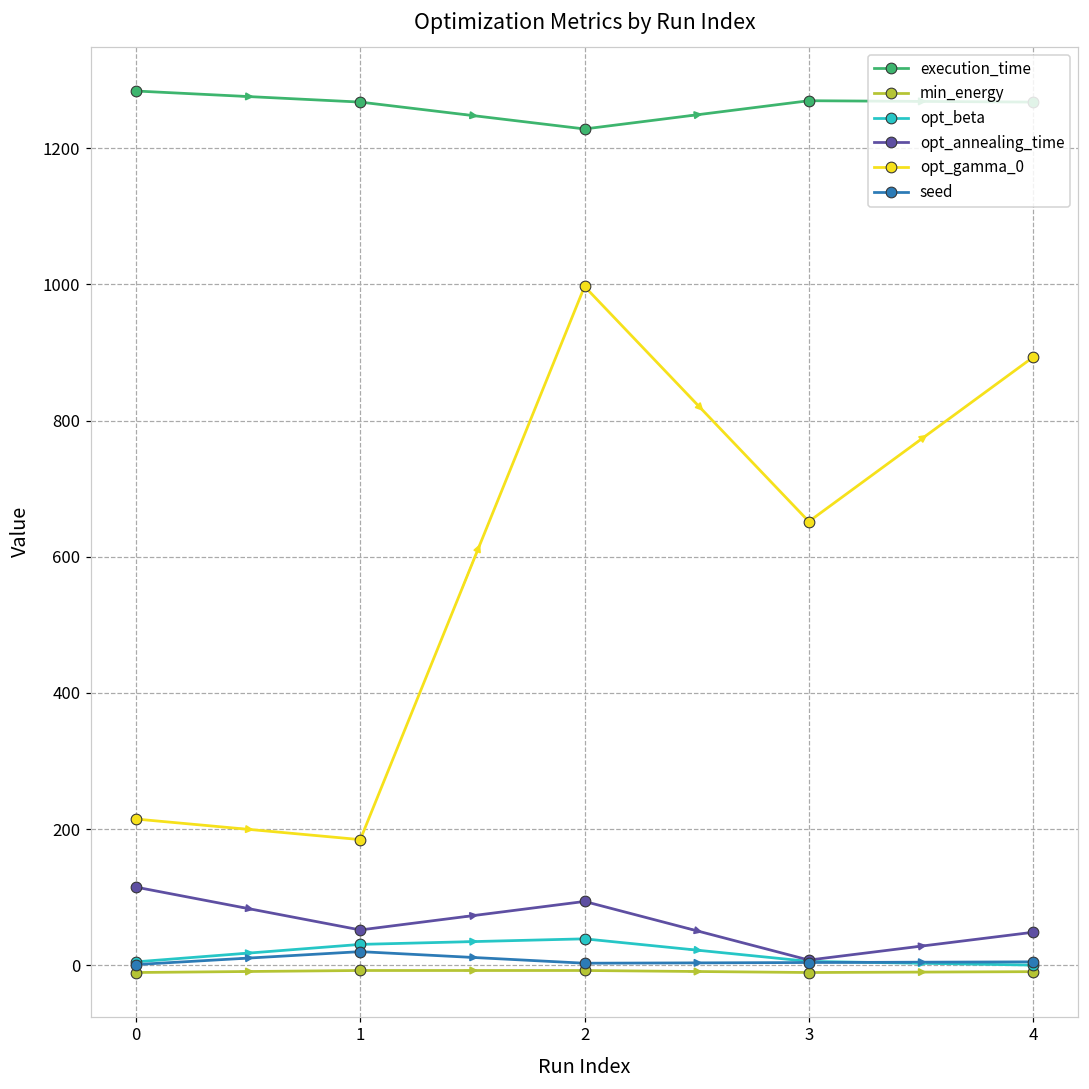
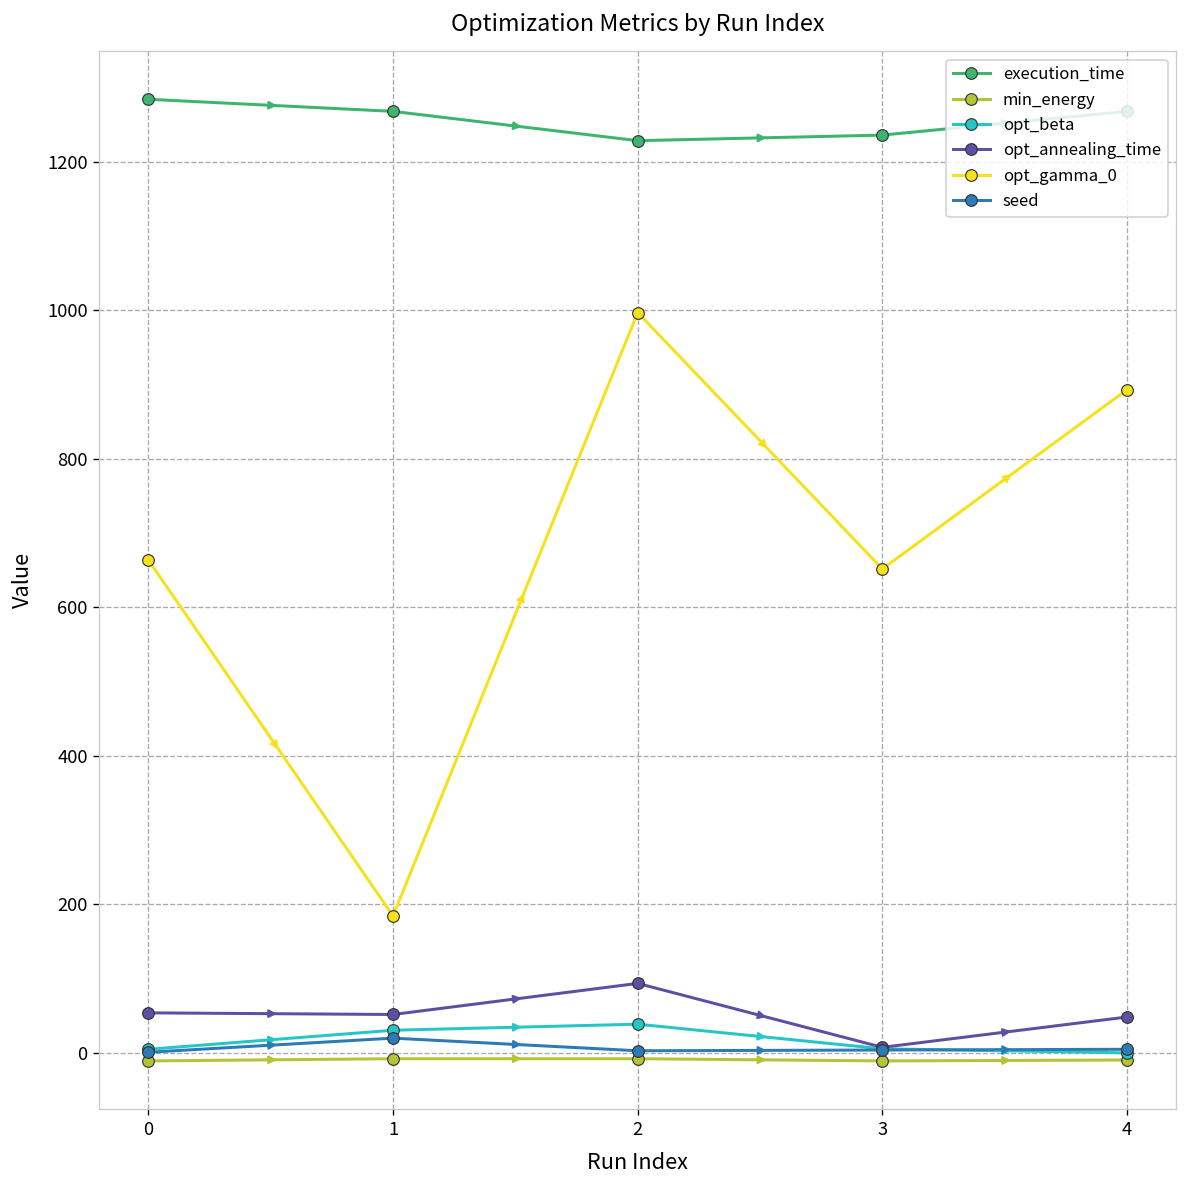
opt_annealing_time, 0: 110 -> 50
opt_gamma_0, 0: 210 -> 660
execution_time, 3: 1270 -> 1240
